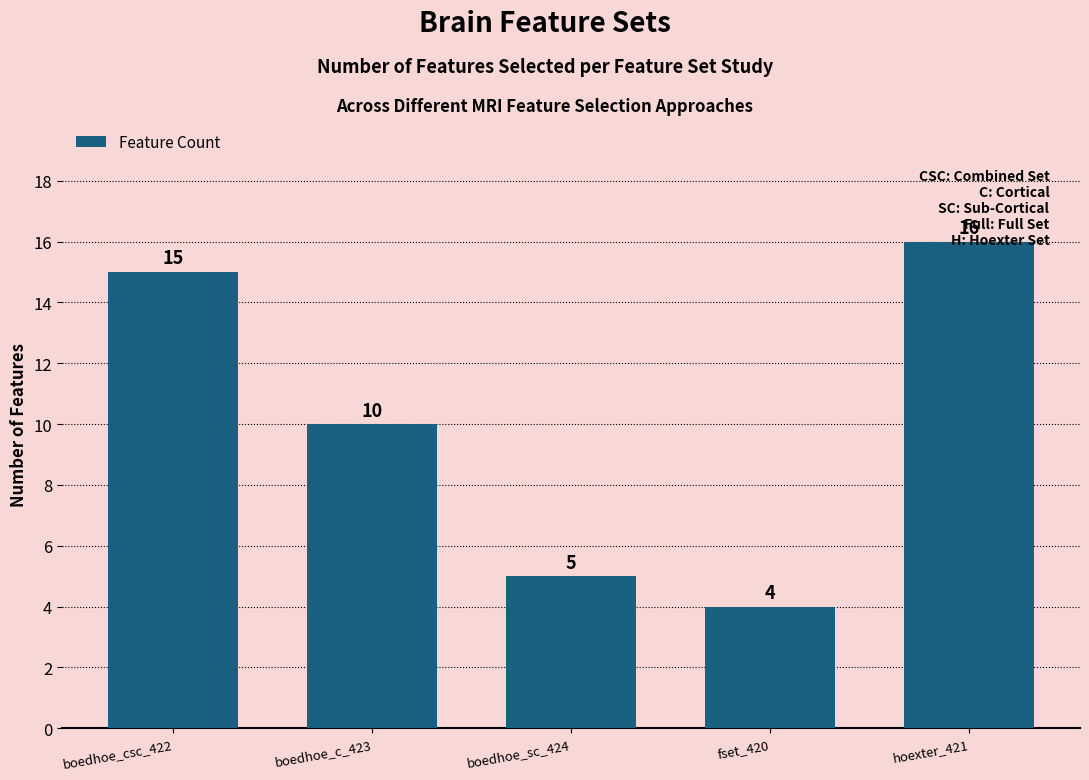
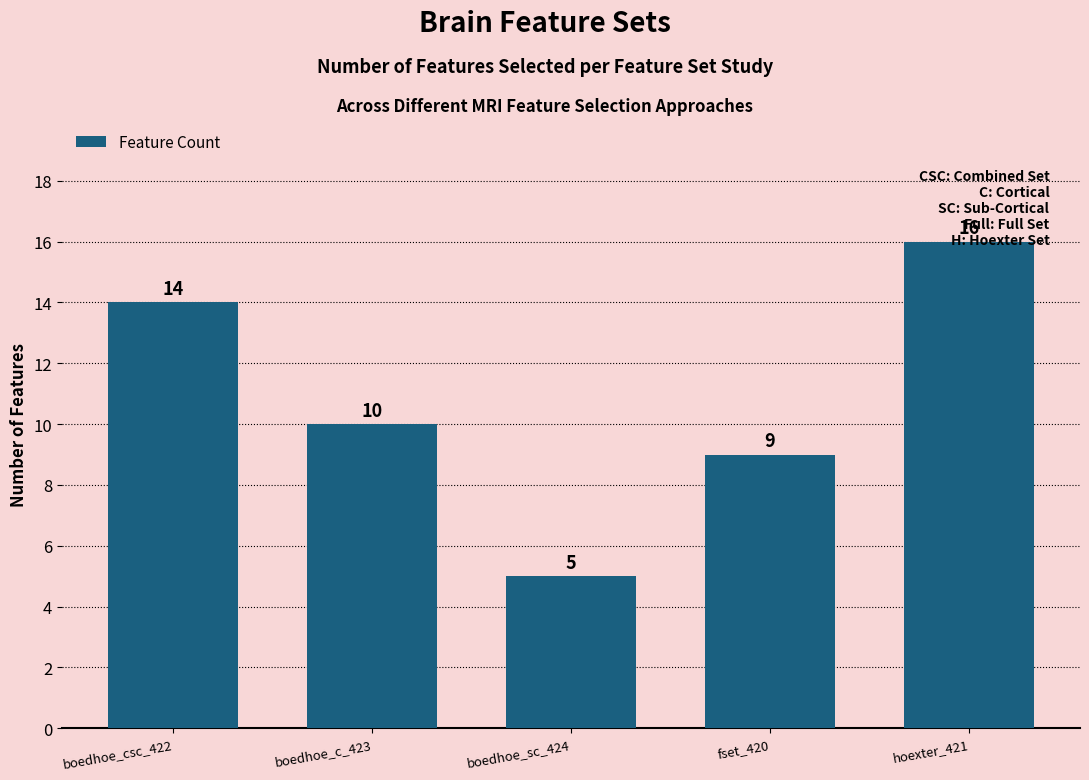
boedhoe_csc_422: 15 -> 14
fset_420: 4 -> 9
